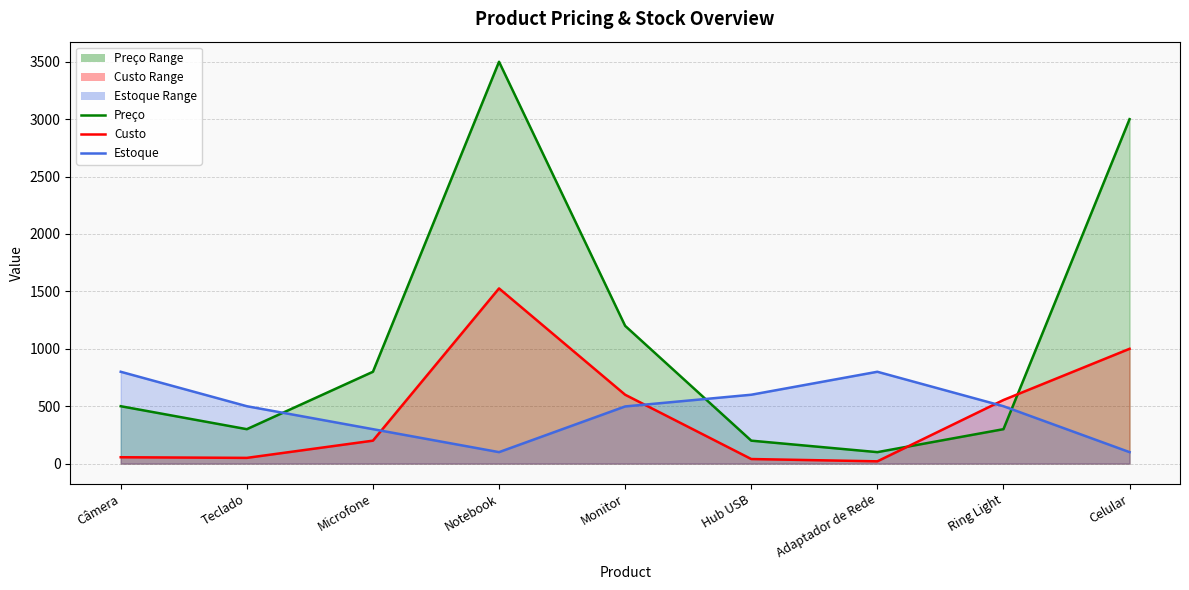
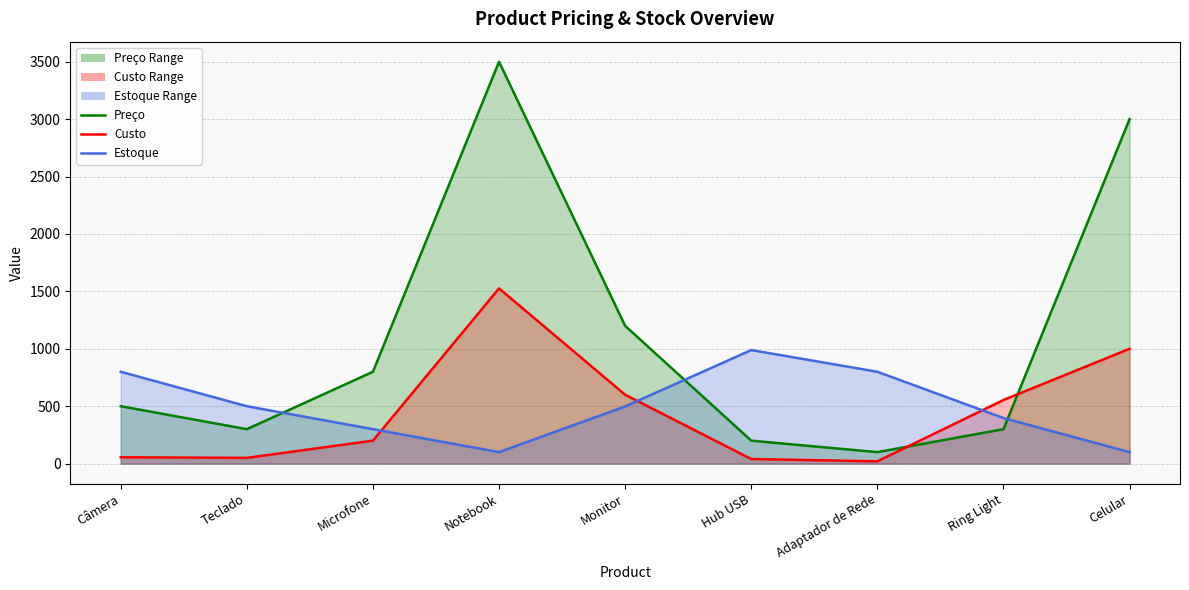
Estoque, Hub USB: 600 -> 990
Estoque, Ring Light: 500 -> 400
